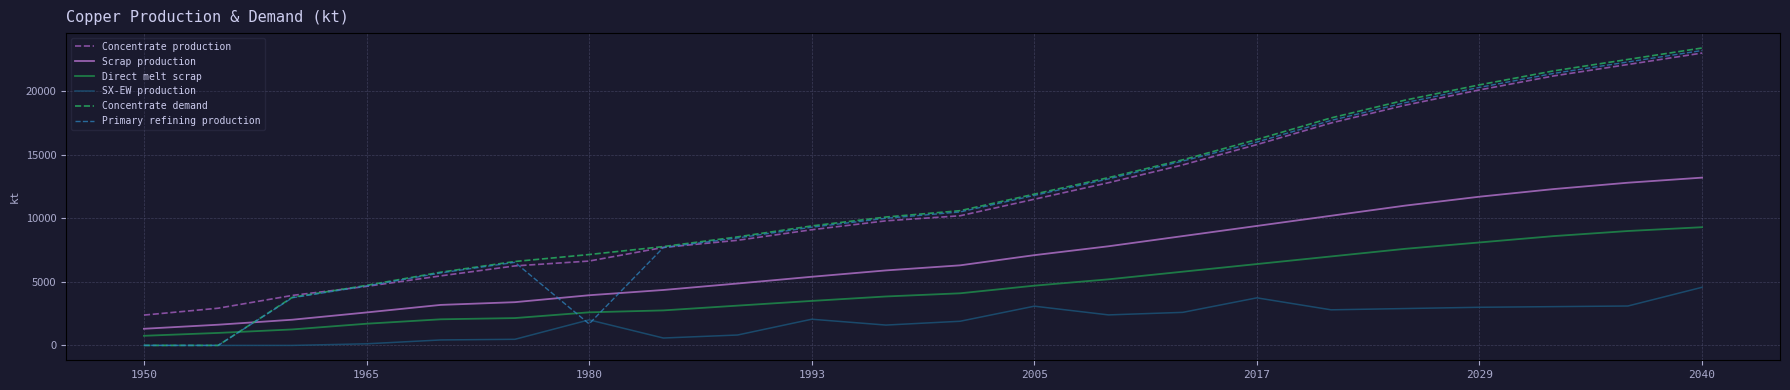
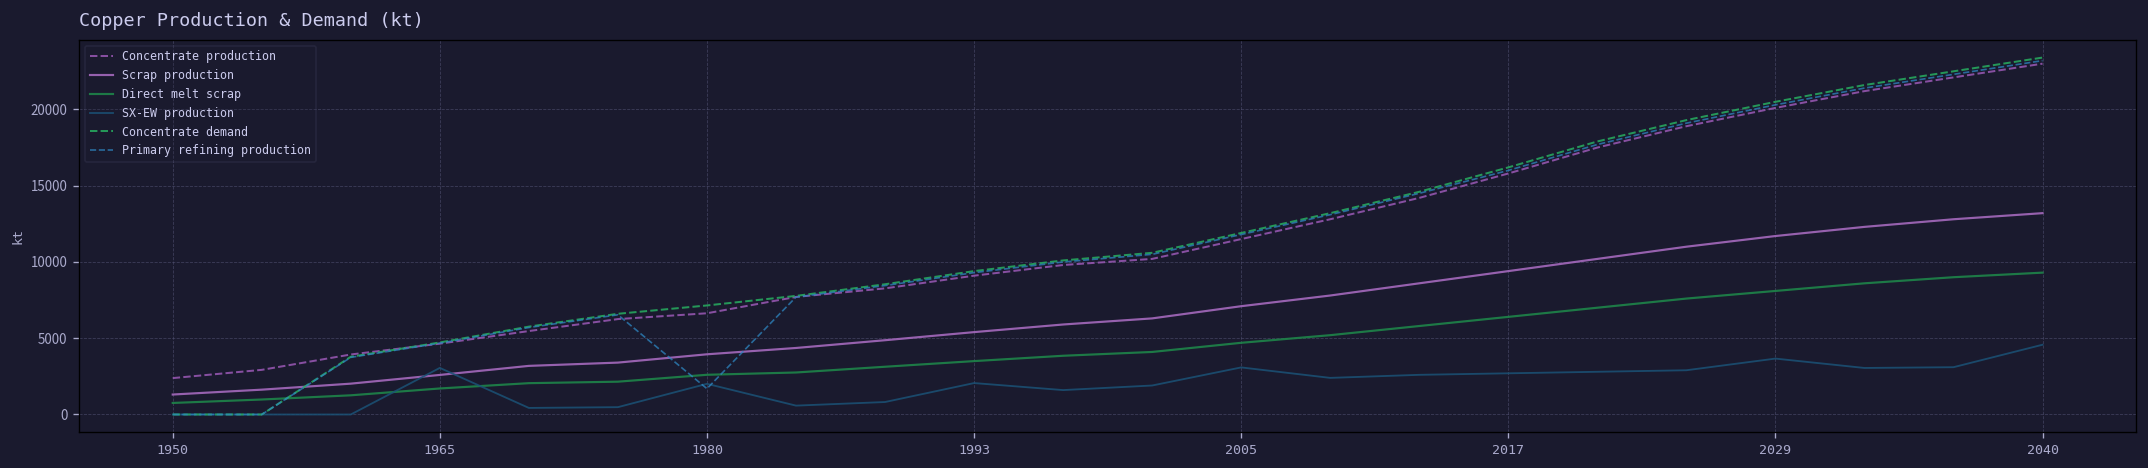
SX-EW production, 1965: 100 -> 3100
SX-EW production, 2017: 3700 -> 2700
SX-EW production, 2029: 3000 -> 3700
